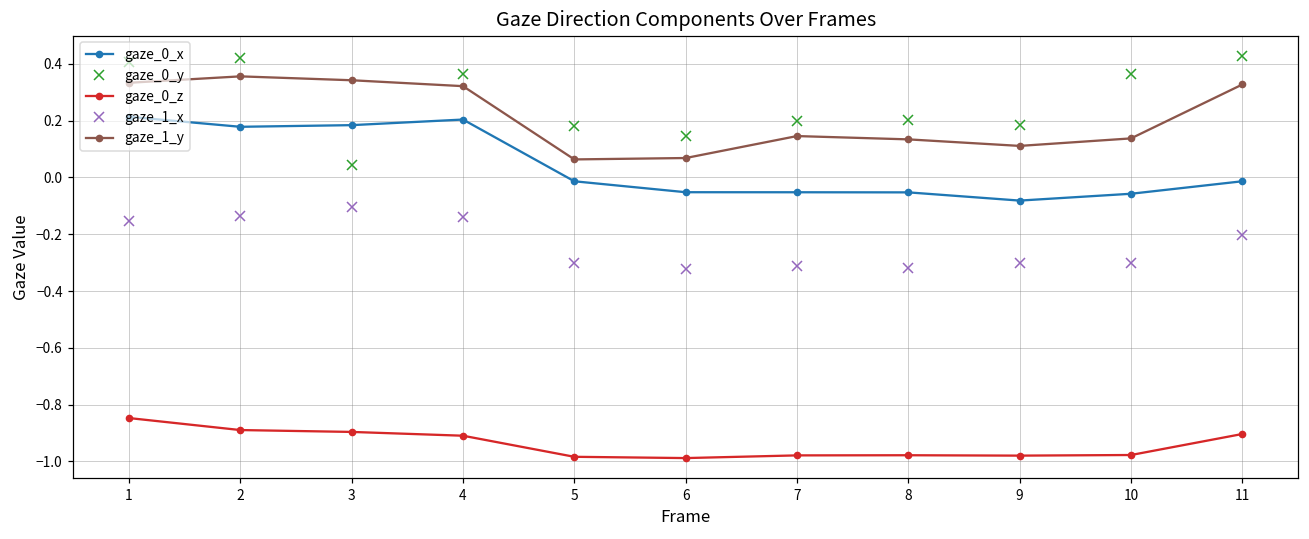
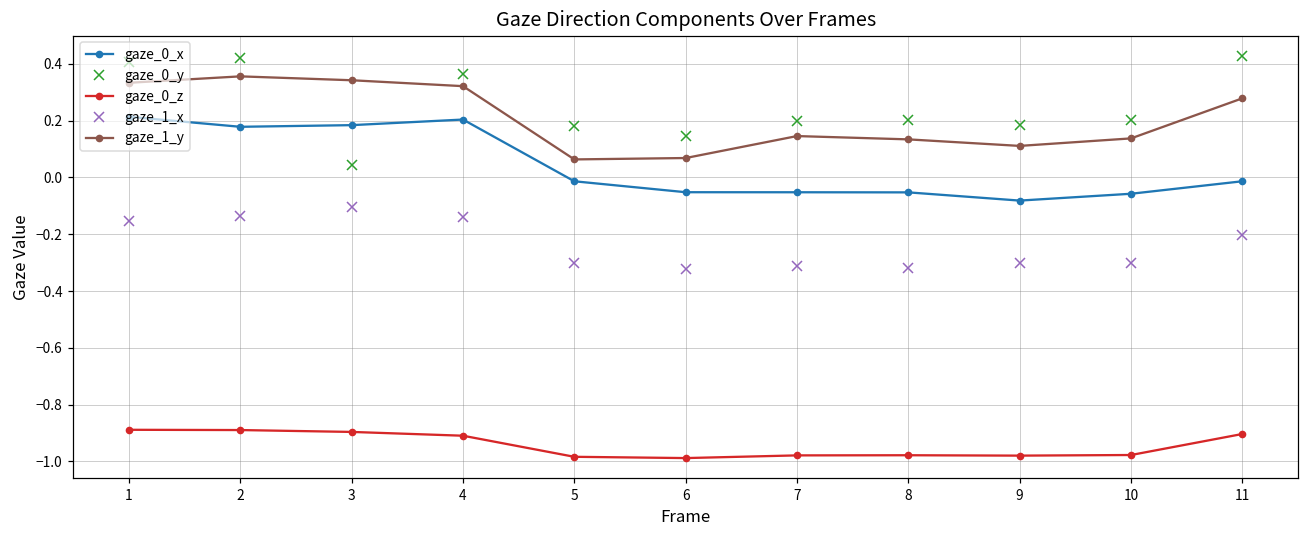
gaze_0_z, 1: -0.85 -> -0.89
gaze_0_y, 10: 0.37 -> 0.20
gaze_1_y, 11: 0.33 -> 0.28
